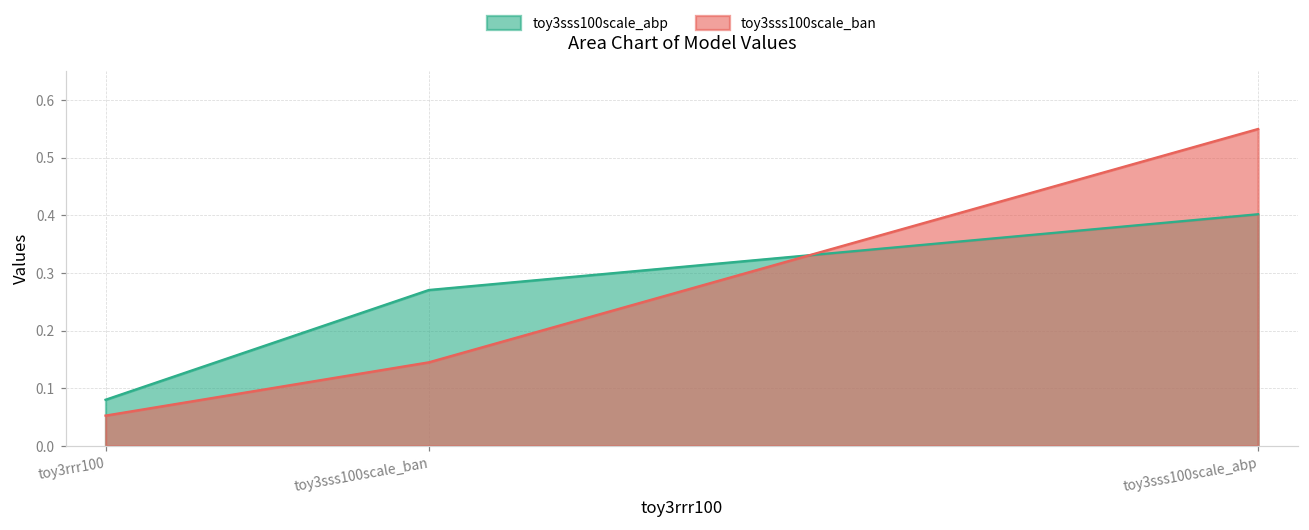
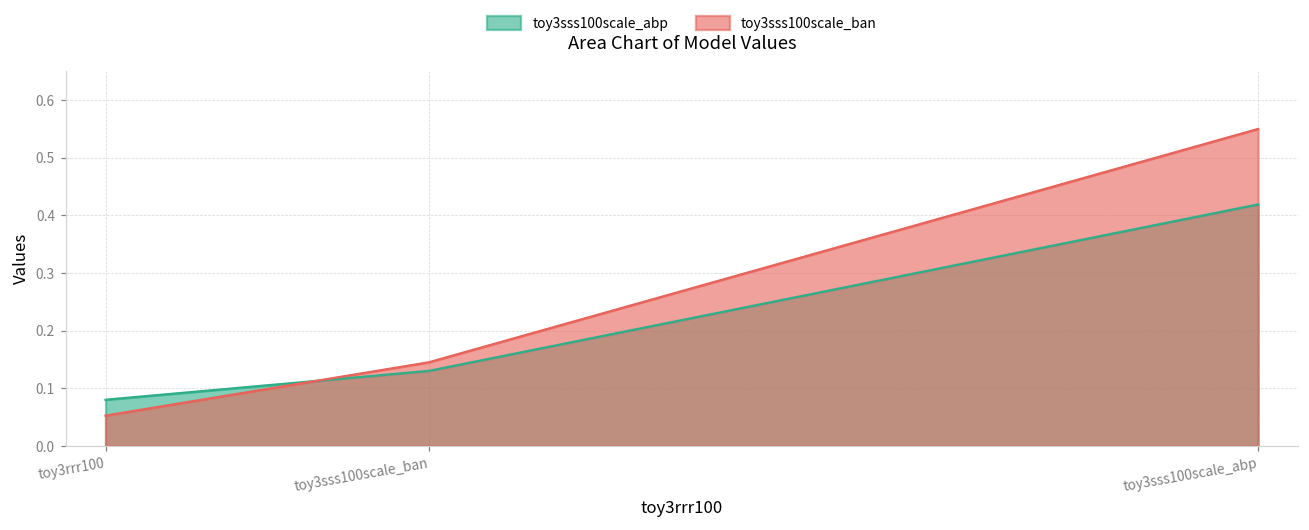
toy3sss100scale_abp, toy3sss100scale_ban: 0.27 -> 0.13
toy3sss100scale_abp, toy3sss100scale_abp: 0.40 -> 0.42
